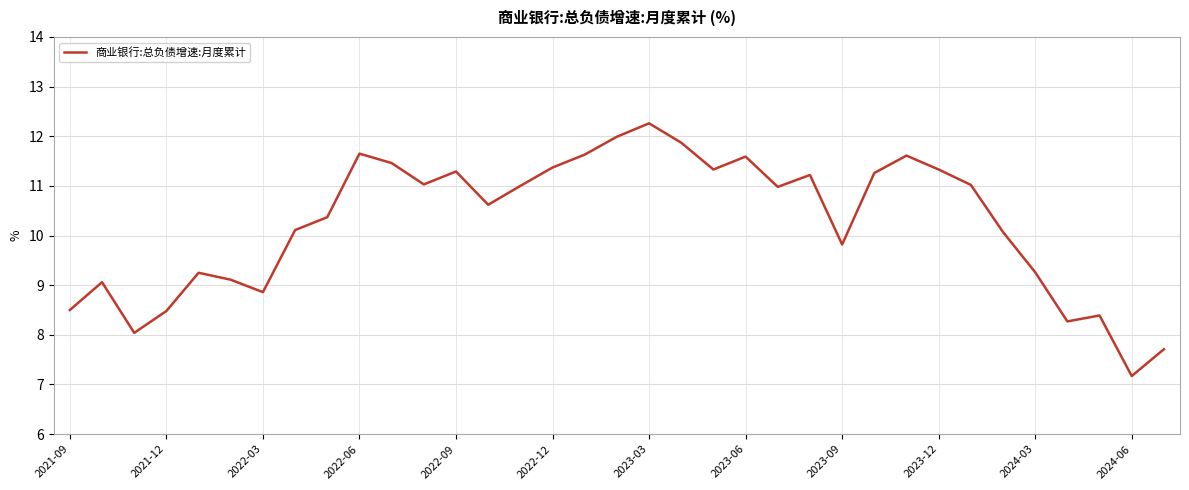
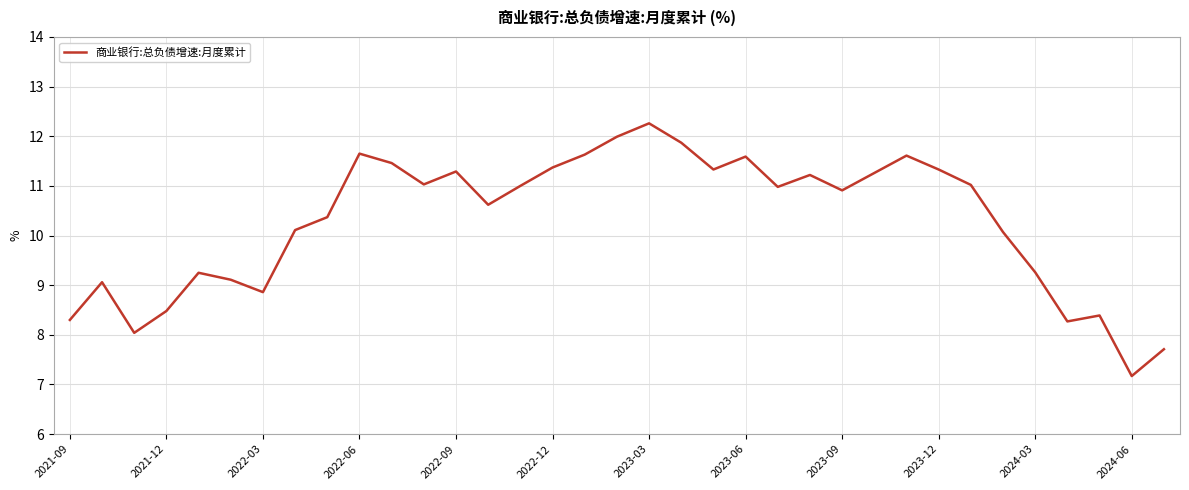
2021-09: 8.5 -> 8.3
2023-09: 9.8 -> 10.9
